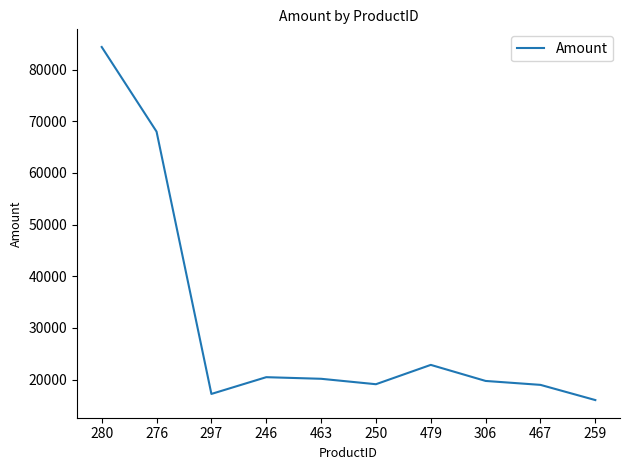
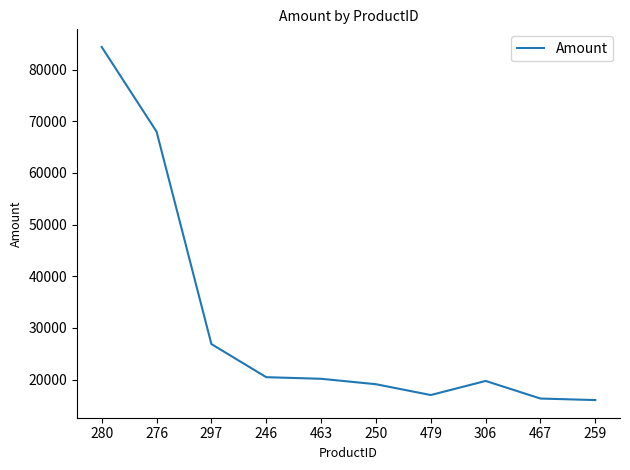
297: 17000 -> 27000
479: 23000 -> 17000
467: 19000 -> 16000
